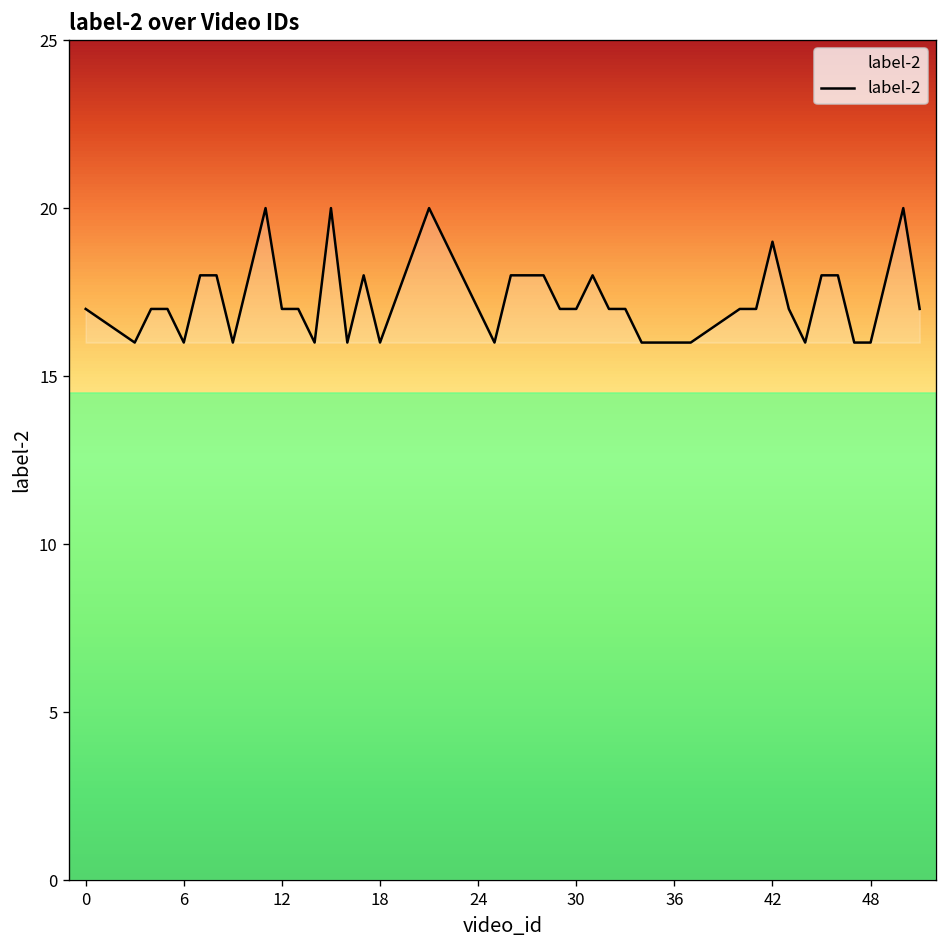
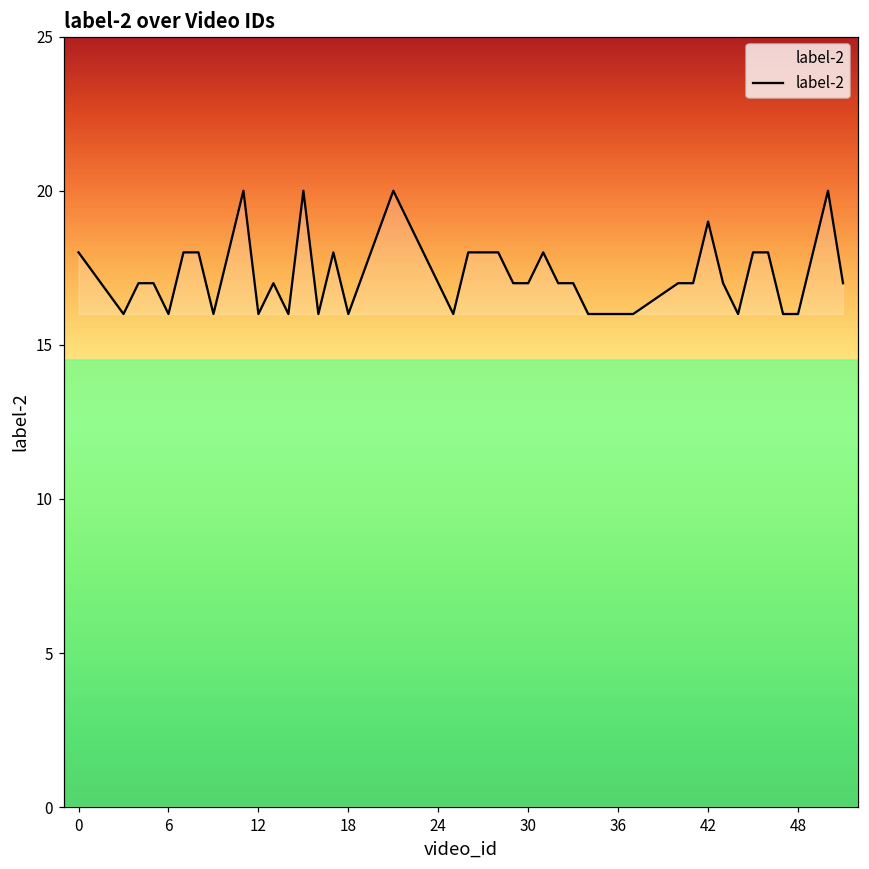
0: 17 -> 18
12: 17 -> 16
